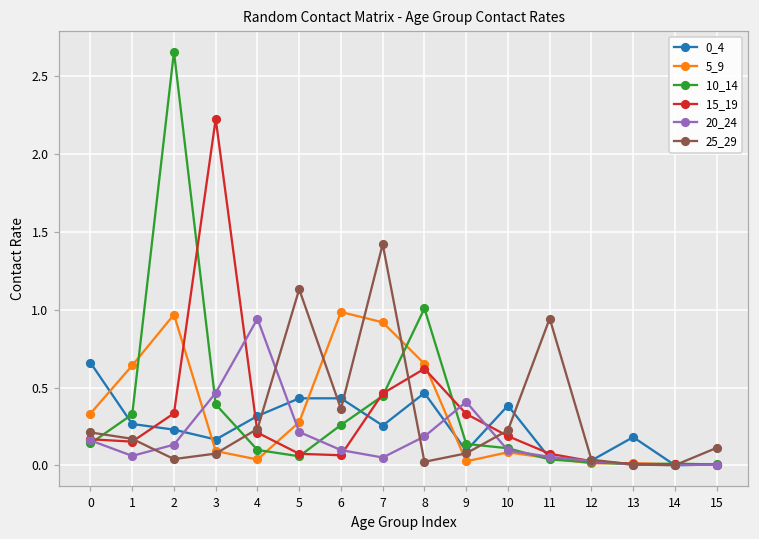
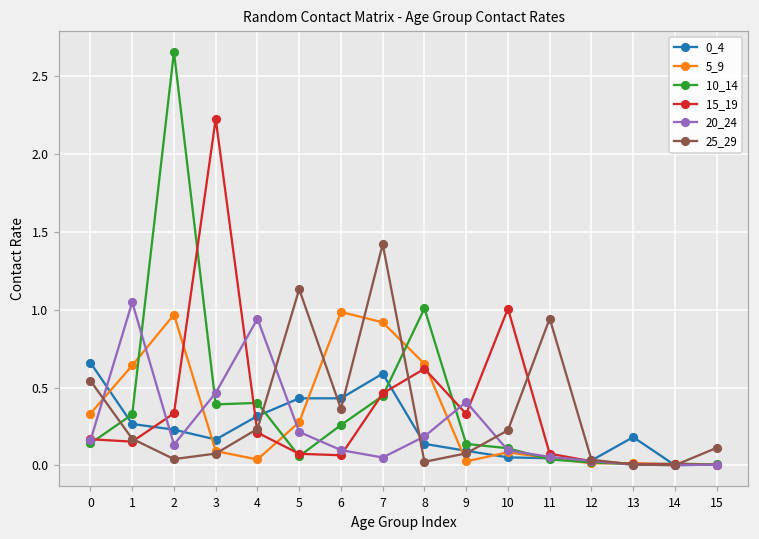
25_29, 0: 0.21 -> 0.54
20_24, 1: 0.06 -> 1.05
10_14, 4: 0.10 -> 0.40
0_4, 7: 0.26 -> 0.59
0_4, 8: 0.47 -> 0.14
0_4, 10: 0.39 -> 0.05
15_19, 10: 0.19 -> 1.01
